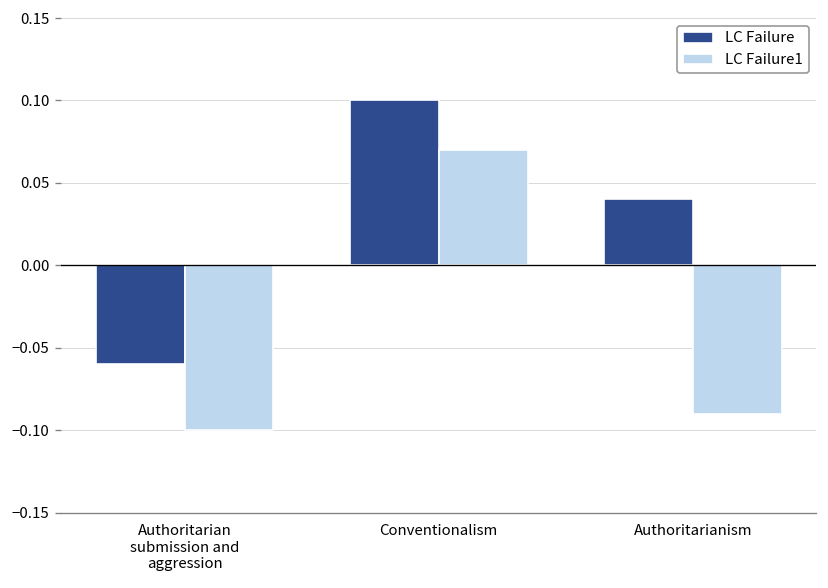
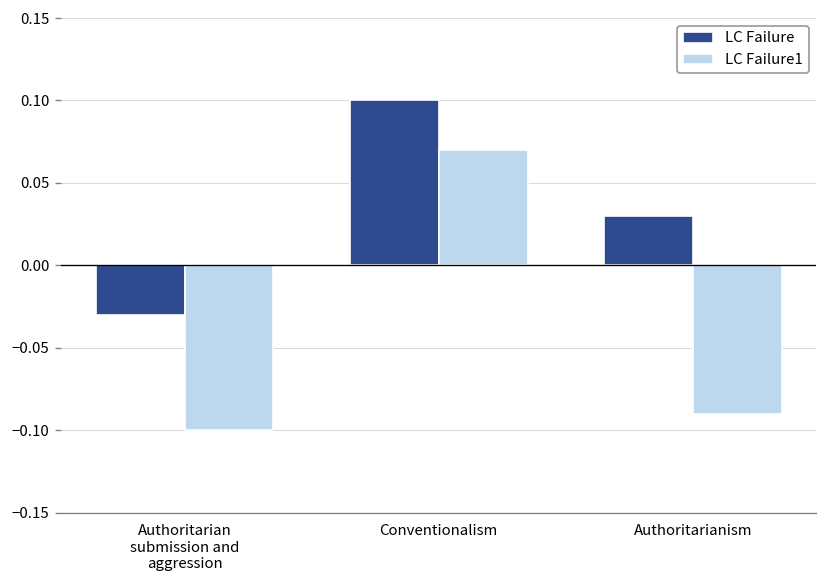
LC Failure, Authoritarian submission and aggression: -0.06 -> -0.03
LC Failure, Authoritarianism: 0.04 -> 0.03
